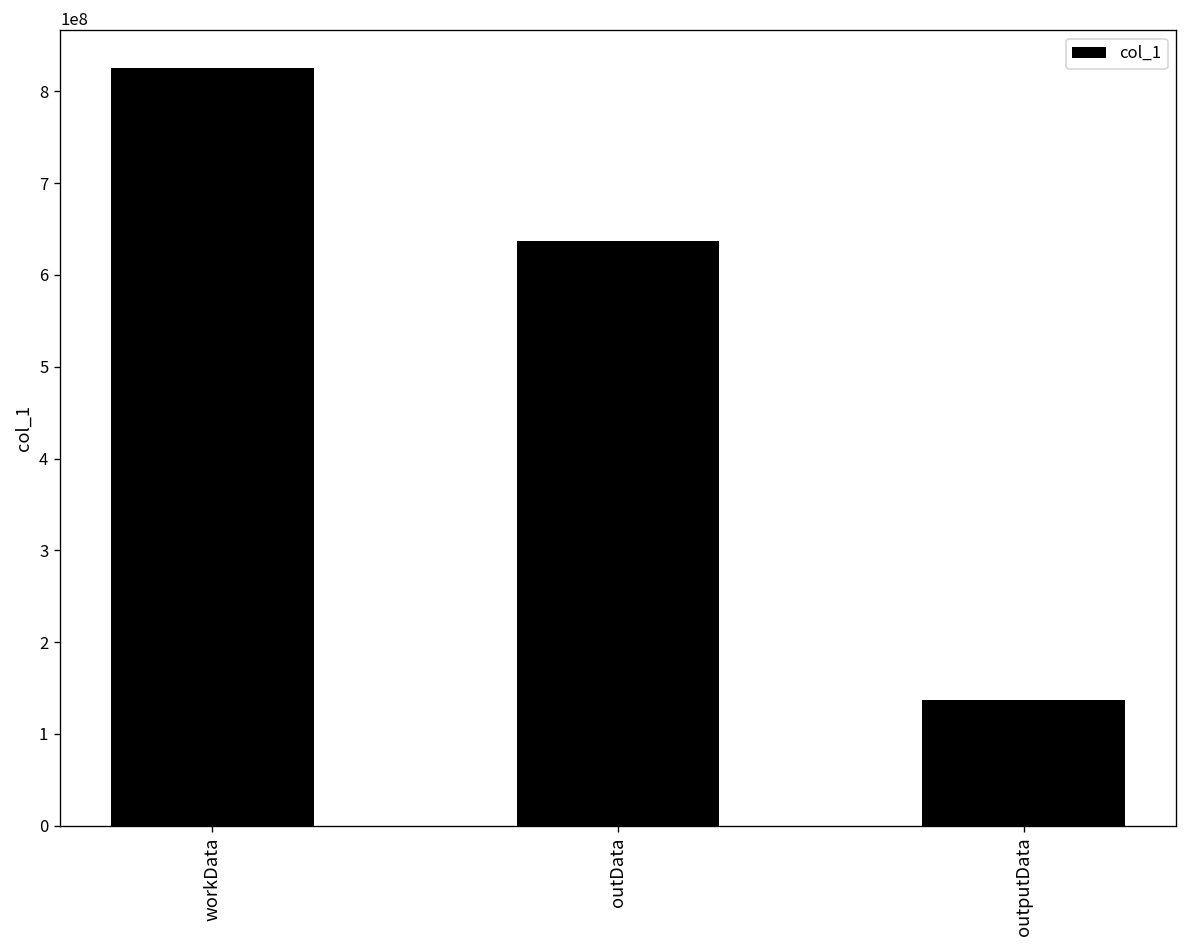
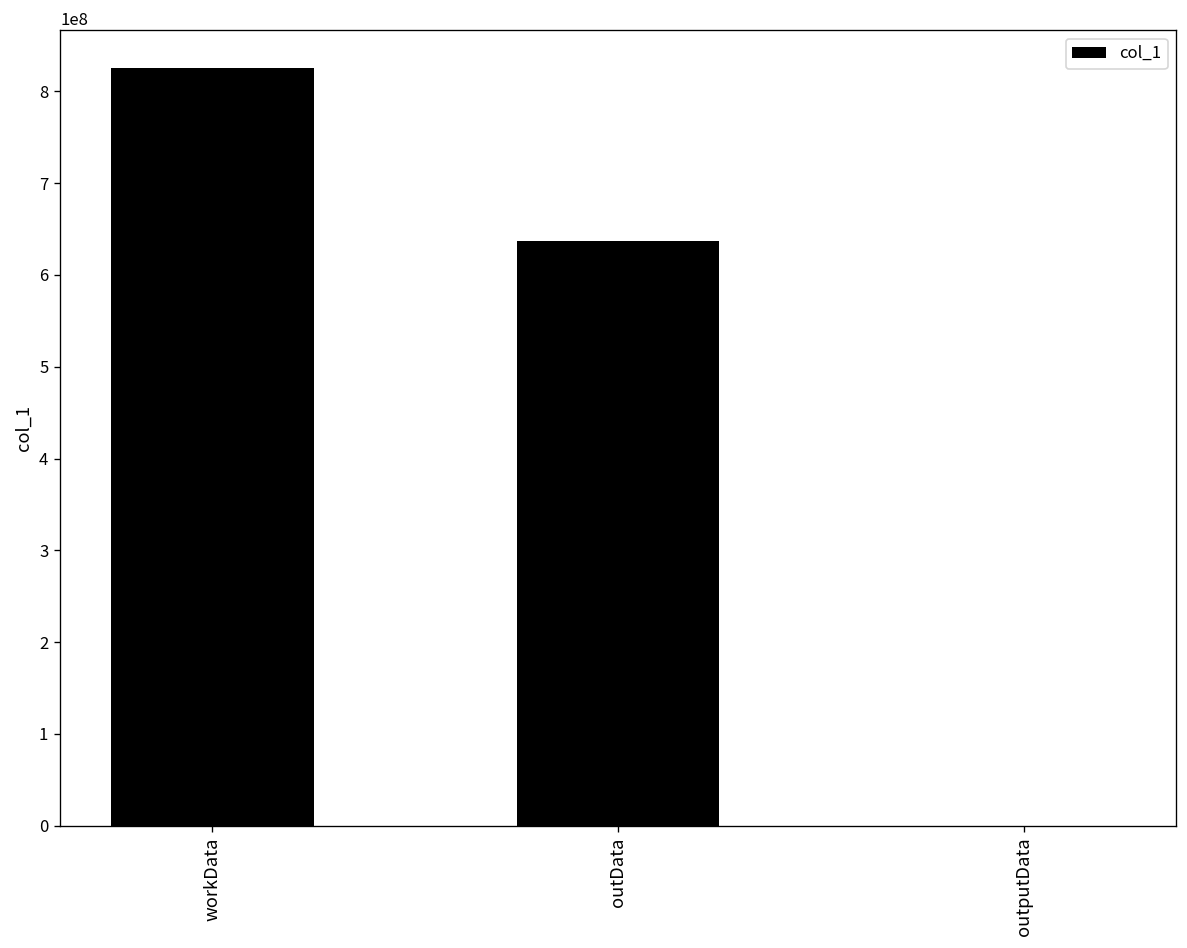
outputData: 140000000 -> 0
